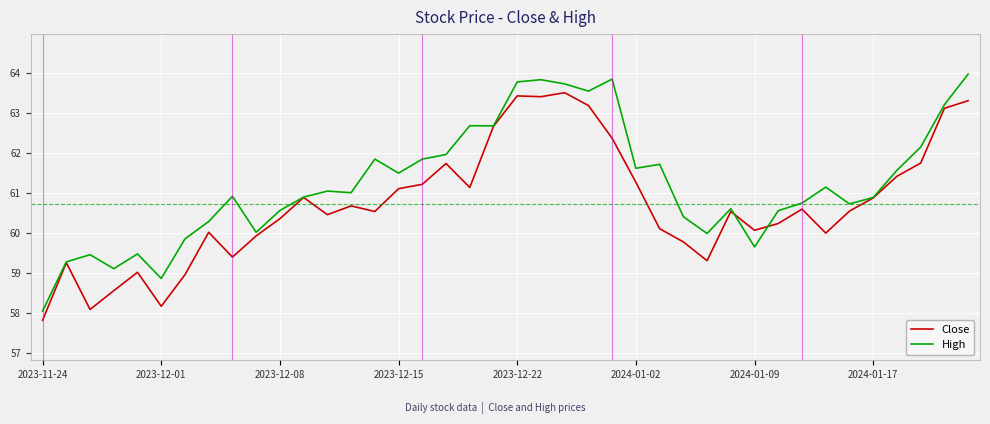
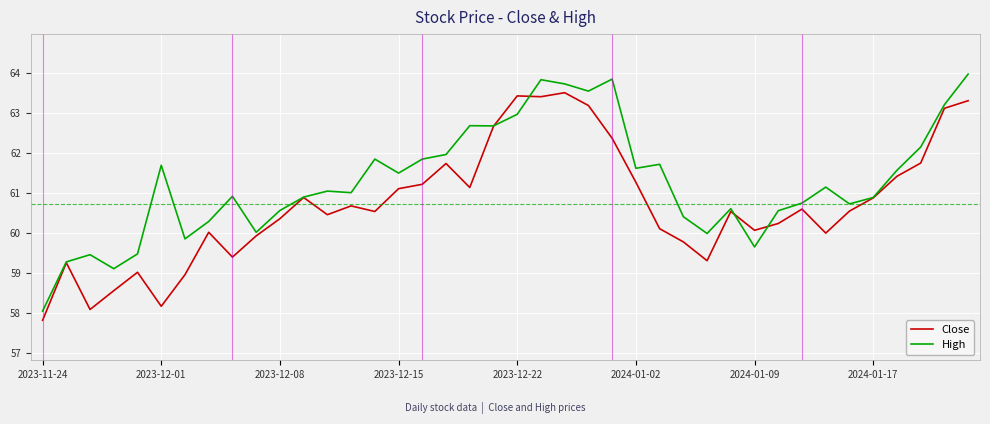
High, 2023-12-01: 58.9 -> 61.7
High, 2023-12-22: 63.8 -> 63.0
